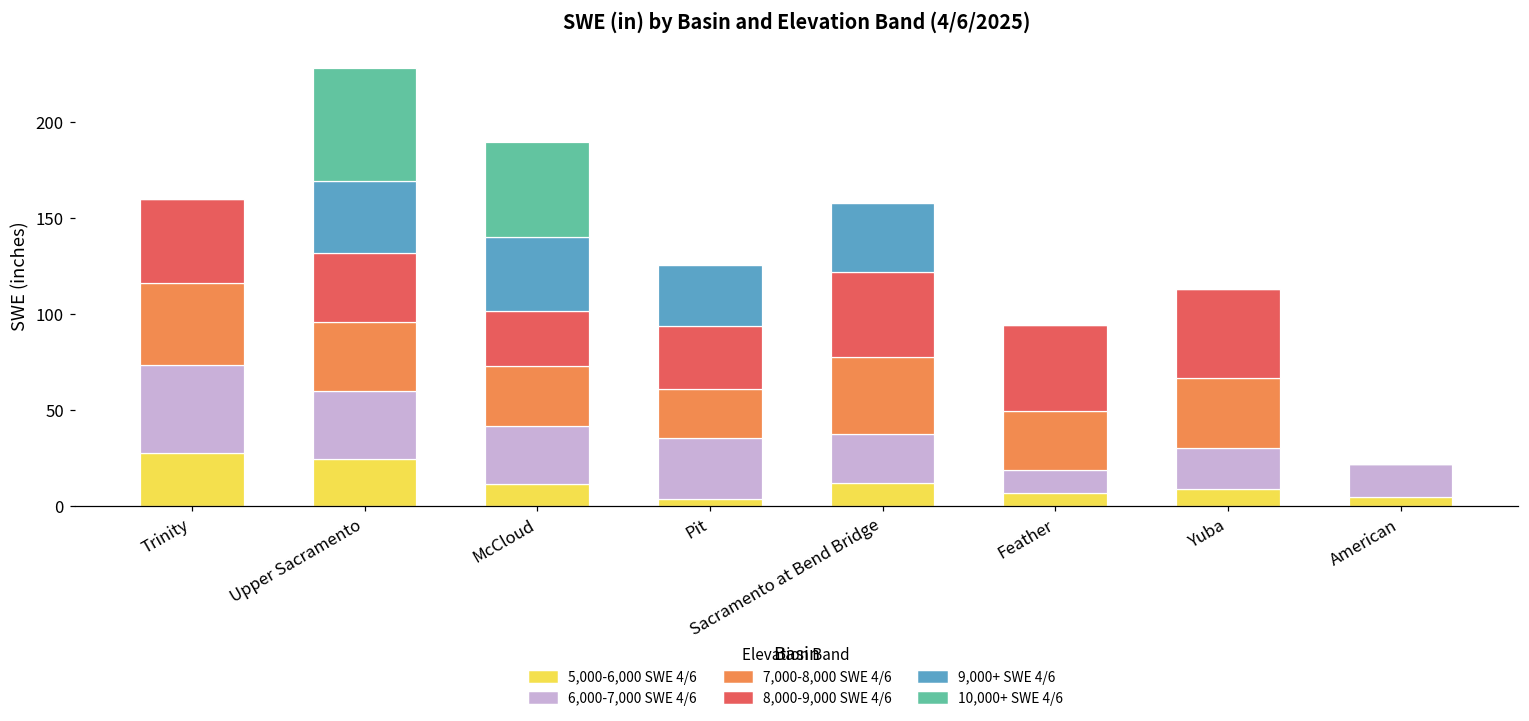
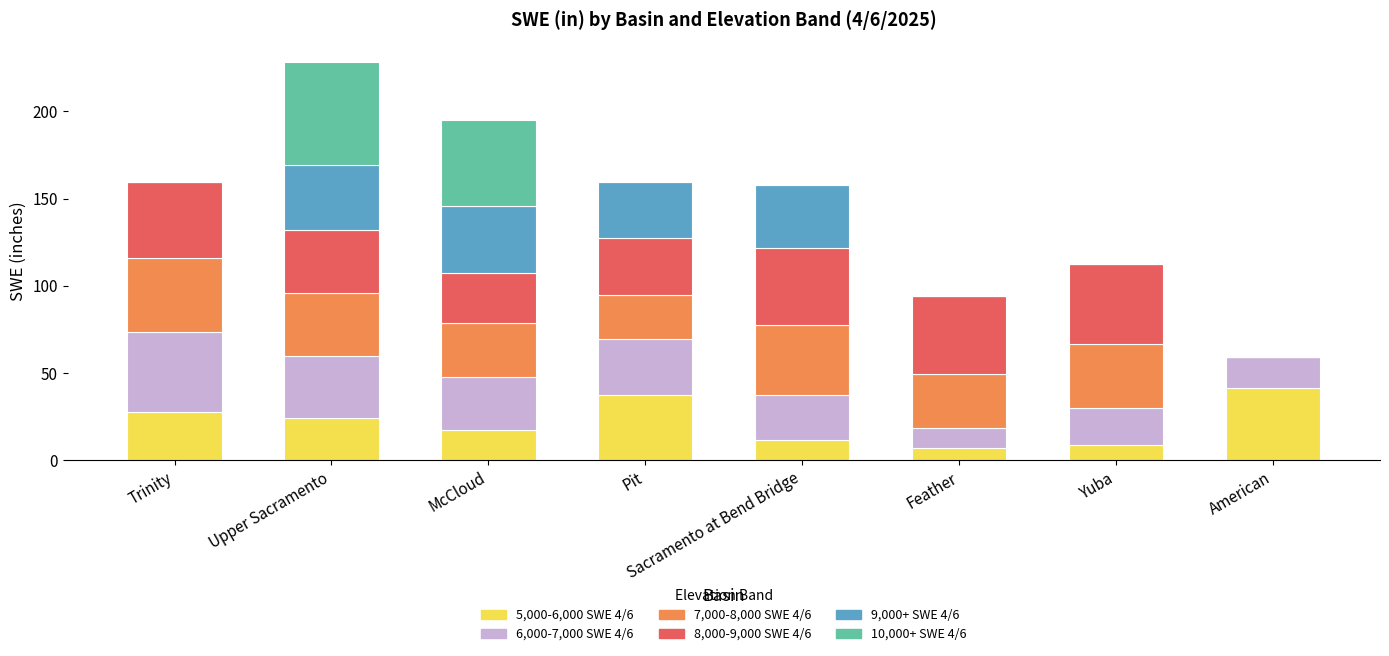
5,000-6,000 SWE 4/6, McCloud: 11 -> 17
5,000-6,000 SWE 4/6, Pit: 3 -> 37
5,000-6,000 SWE 4/6, American: 5 -> 42
